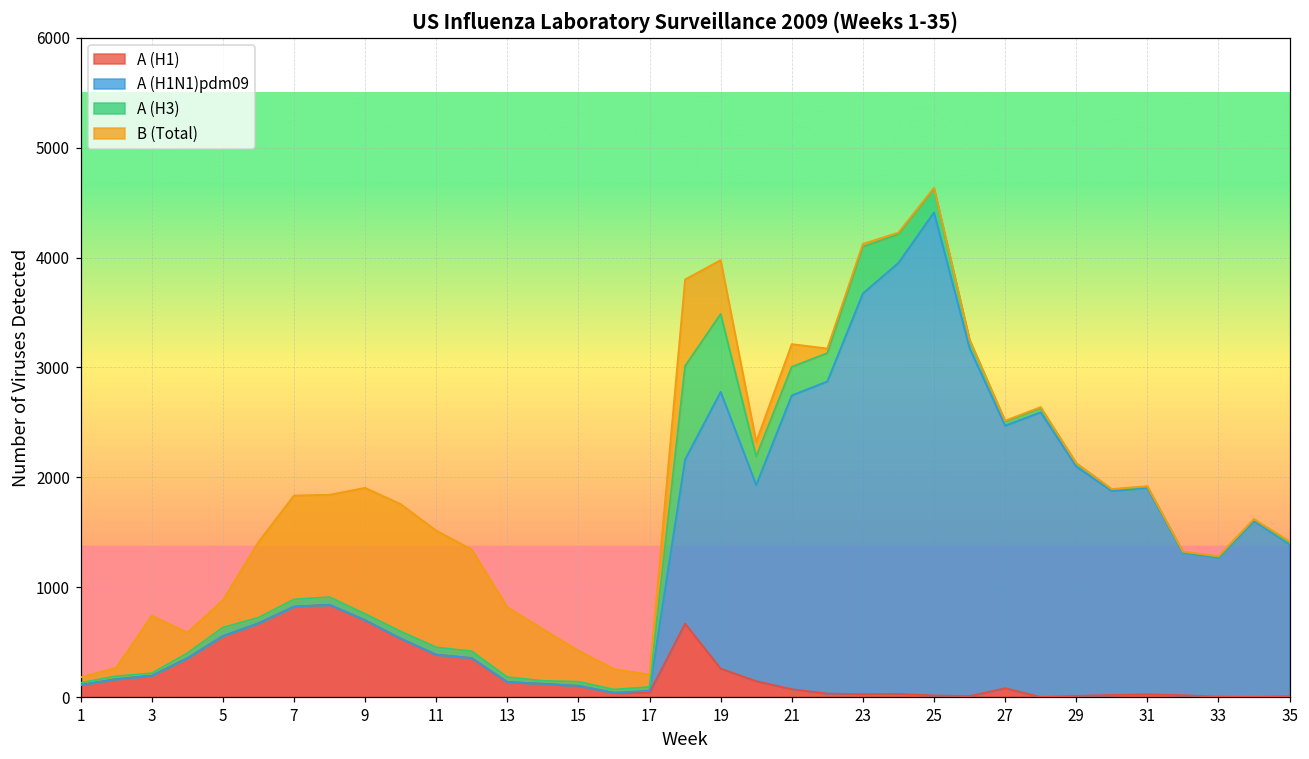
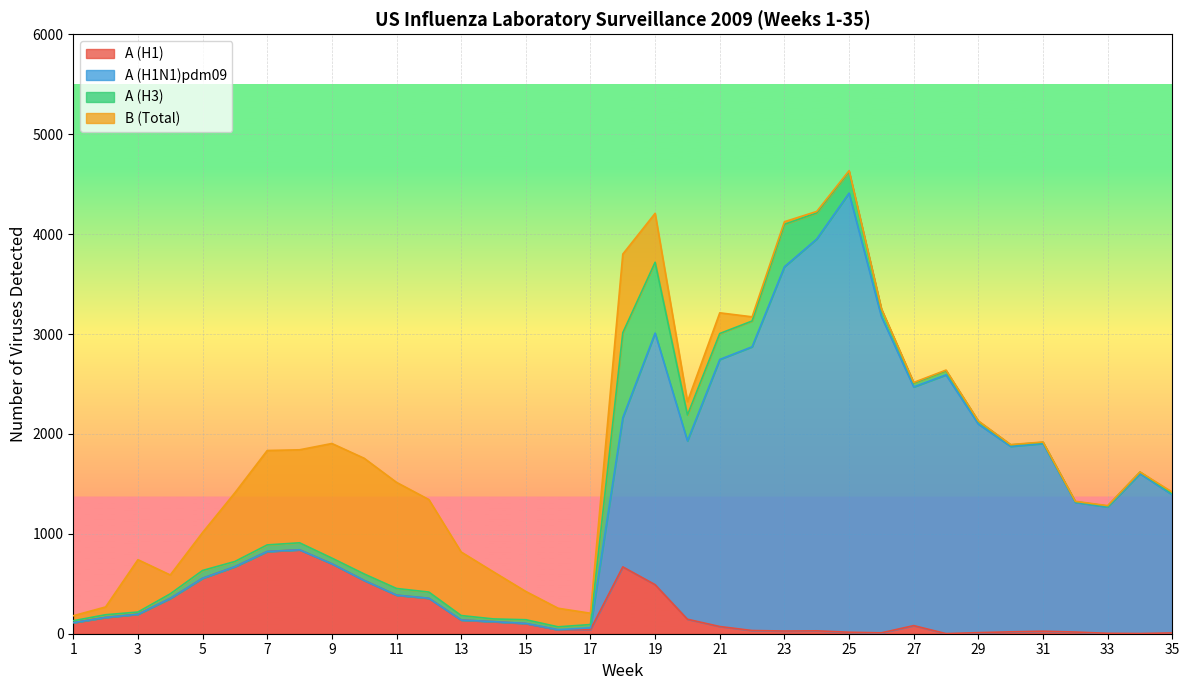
B (Total), 5: 200 -> 400
A (H1), 19: 300 -> 500
